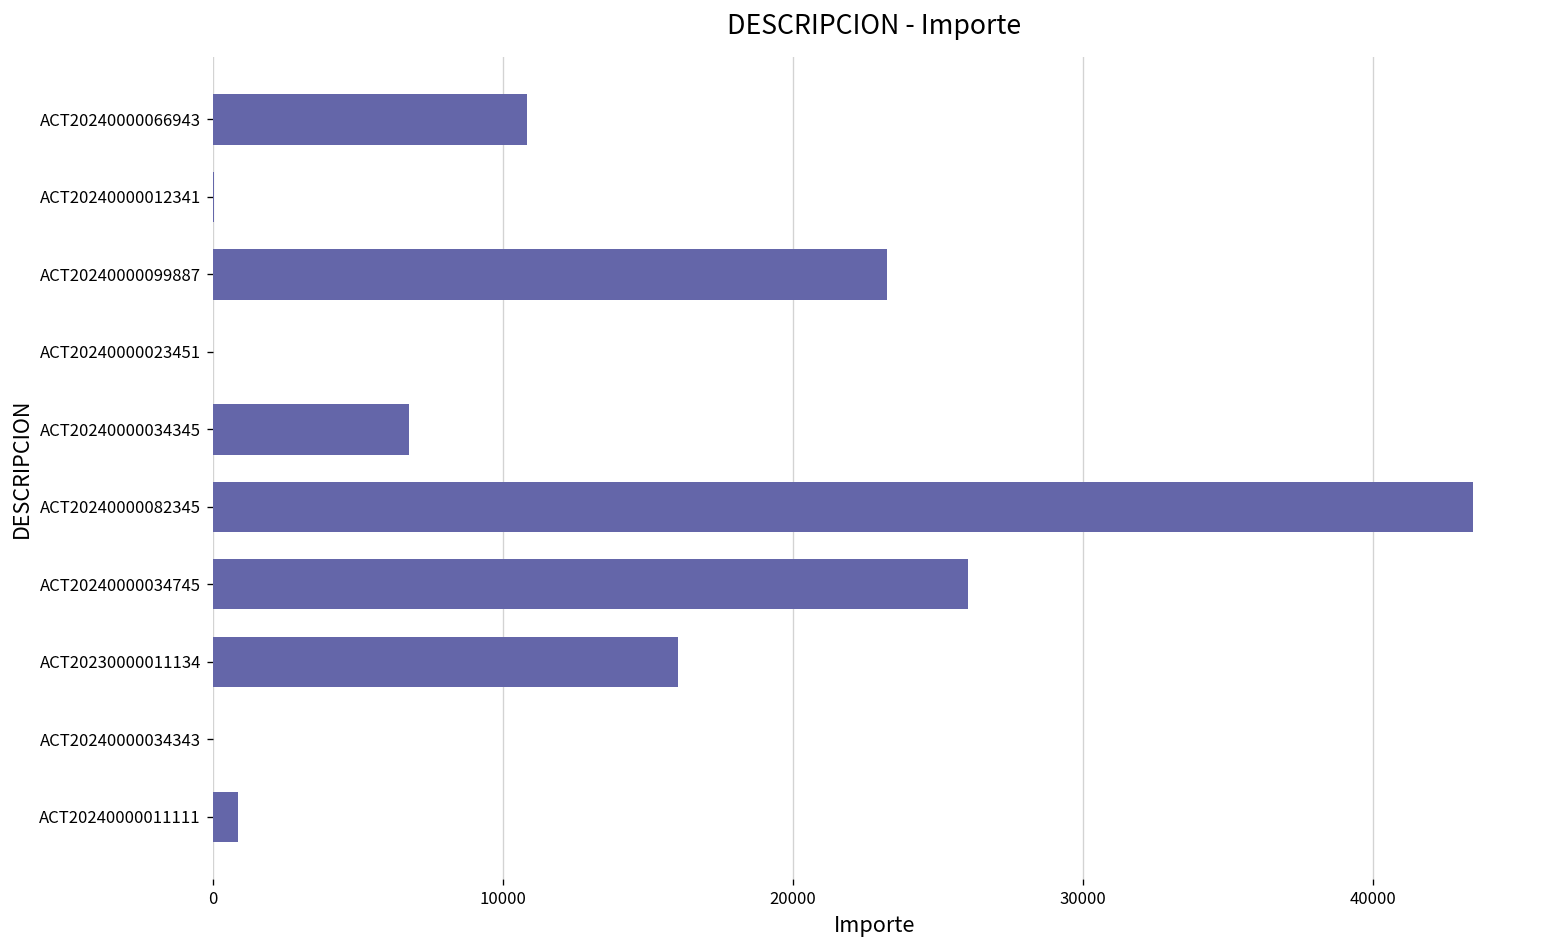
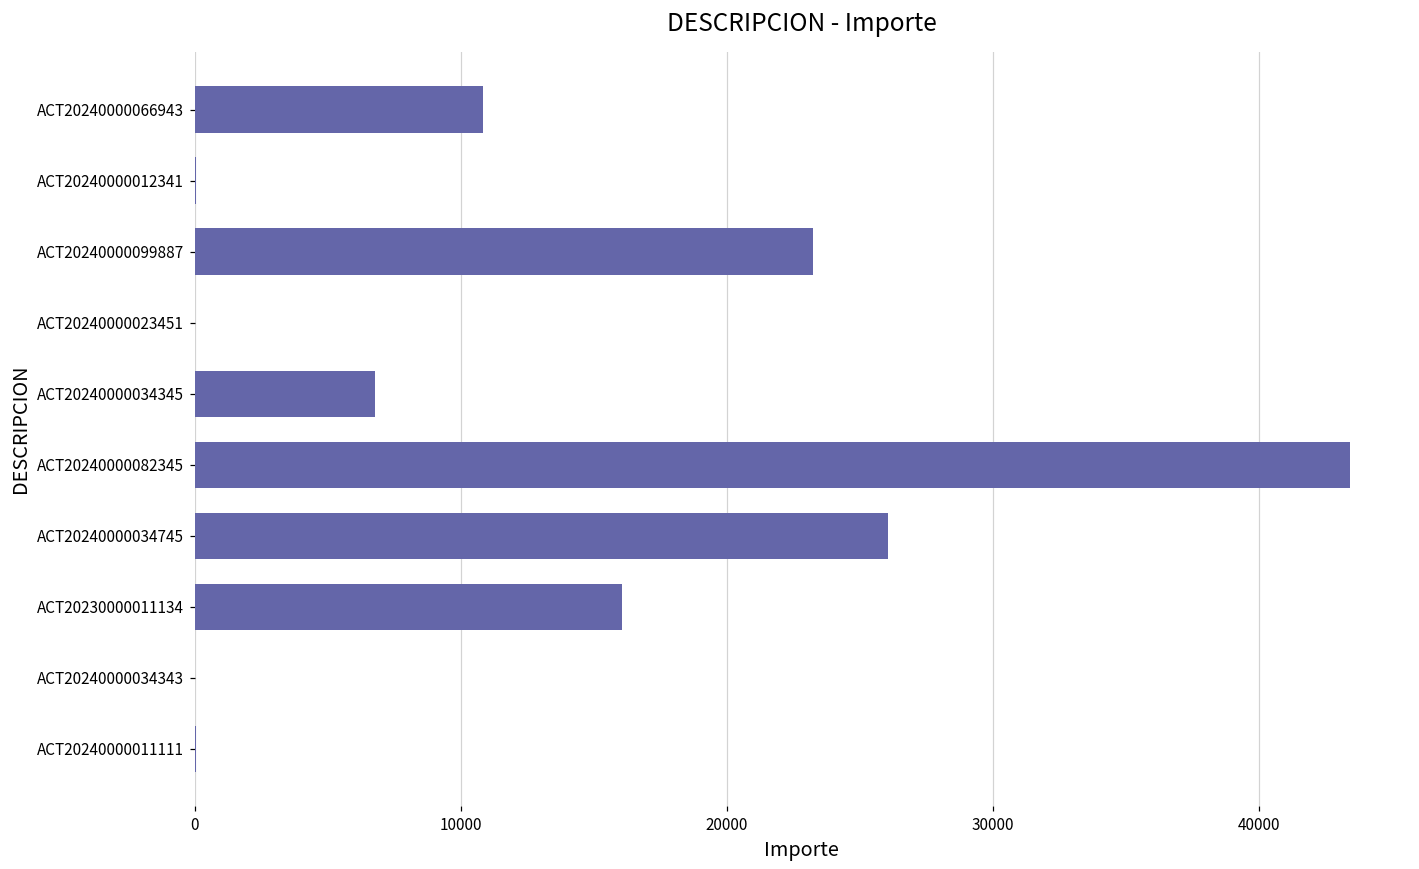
ACT20240000011111: 900 -> 0
